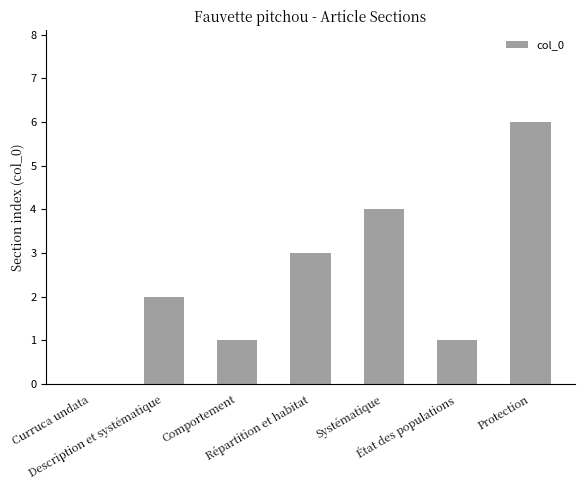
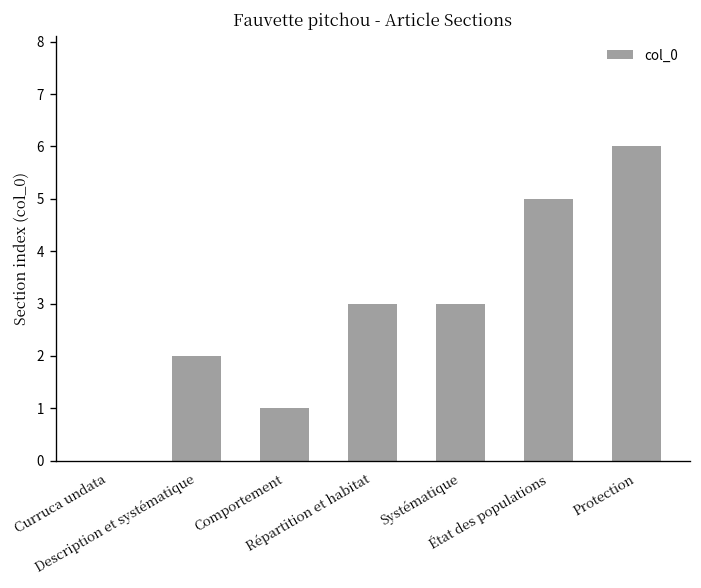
Systématique: 4 -> 3
État des populations: 1 -> 5
